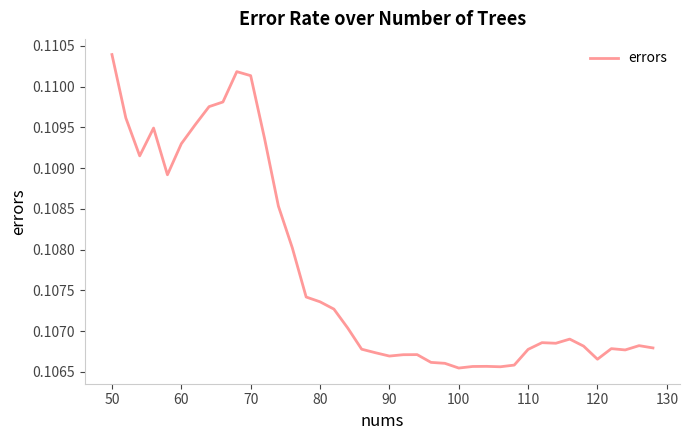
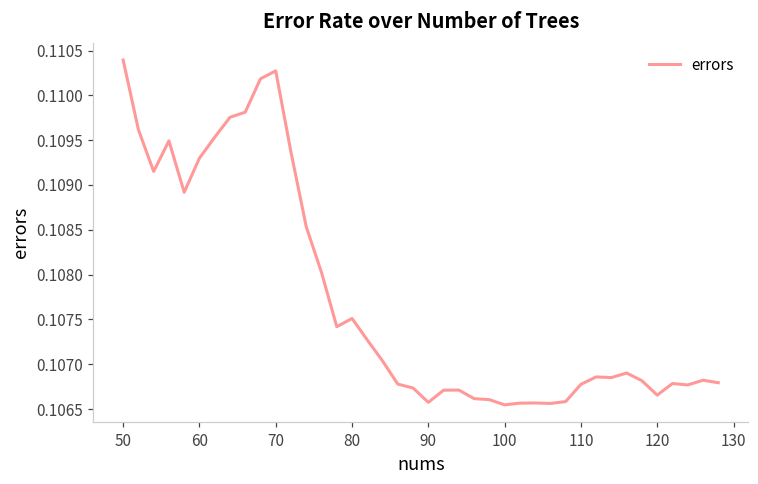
70: 0.1101 -> 0.1103
80: 0.1074 -> 0.1075
90: 0.1067 -> 0.1066
